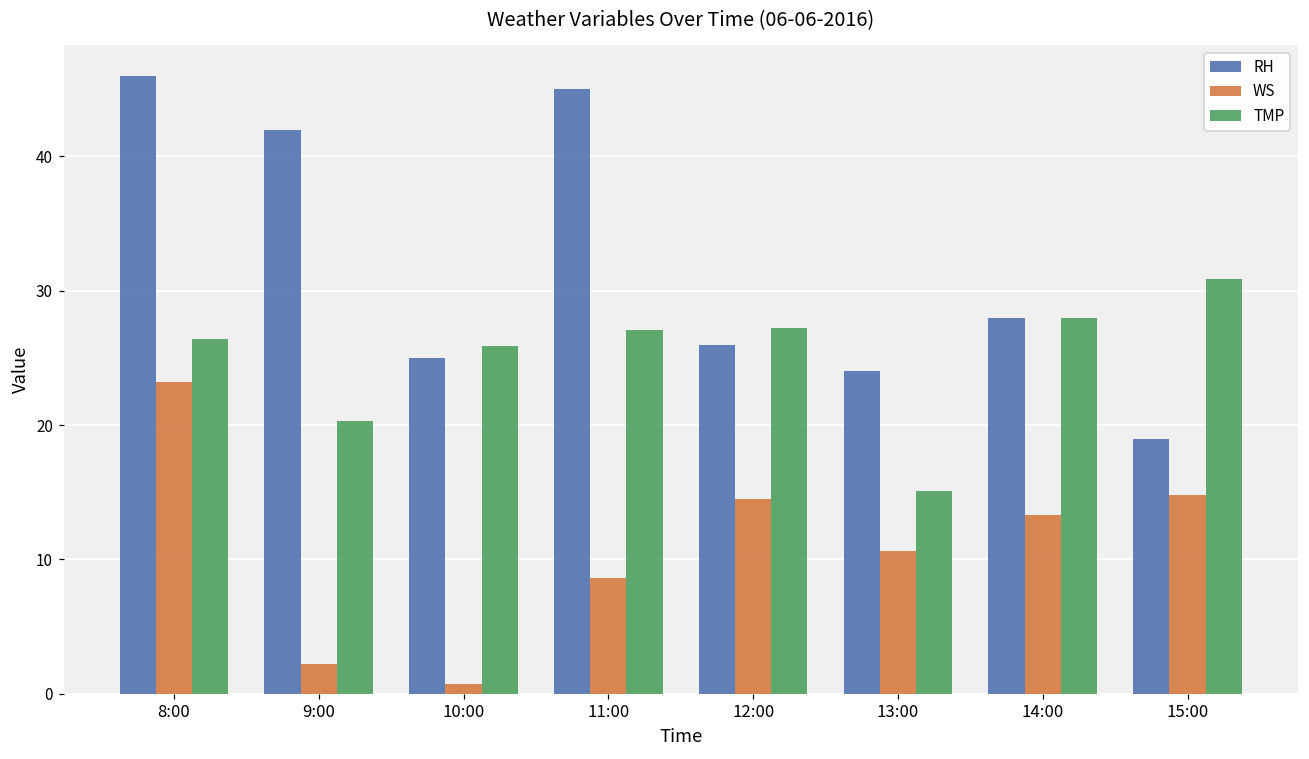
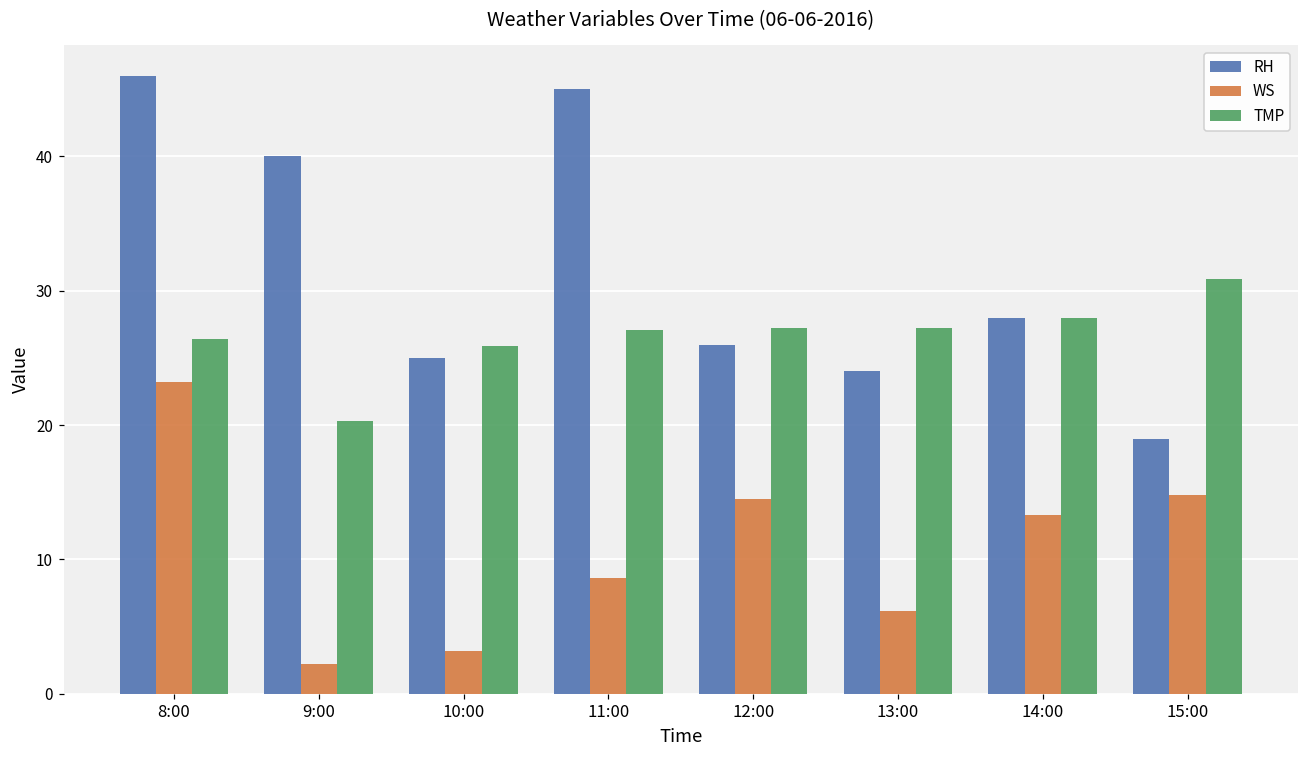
RH, 9:00: 42 -> 40
WS, 10:00: 0.7 -> 3.2
WS, 13:00: 10.6 -> 6.2
TMP, 13:00: 15.1 -> 27.2
